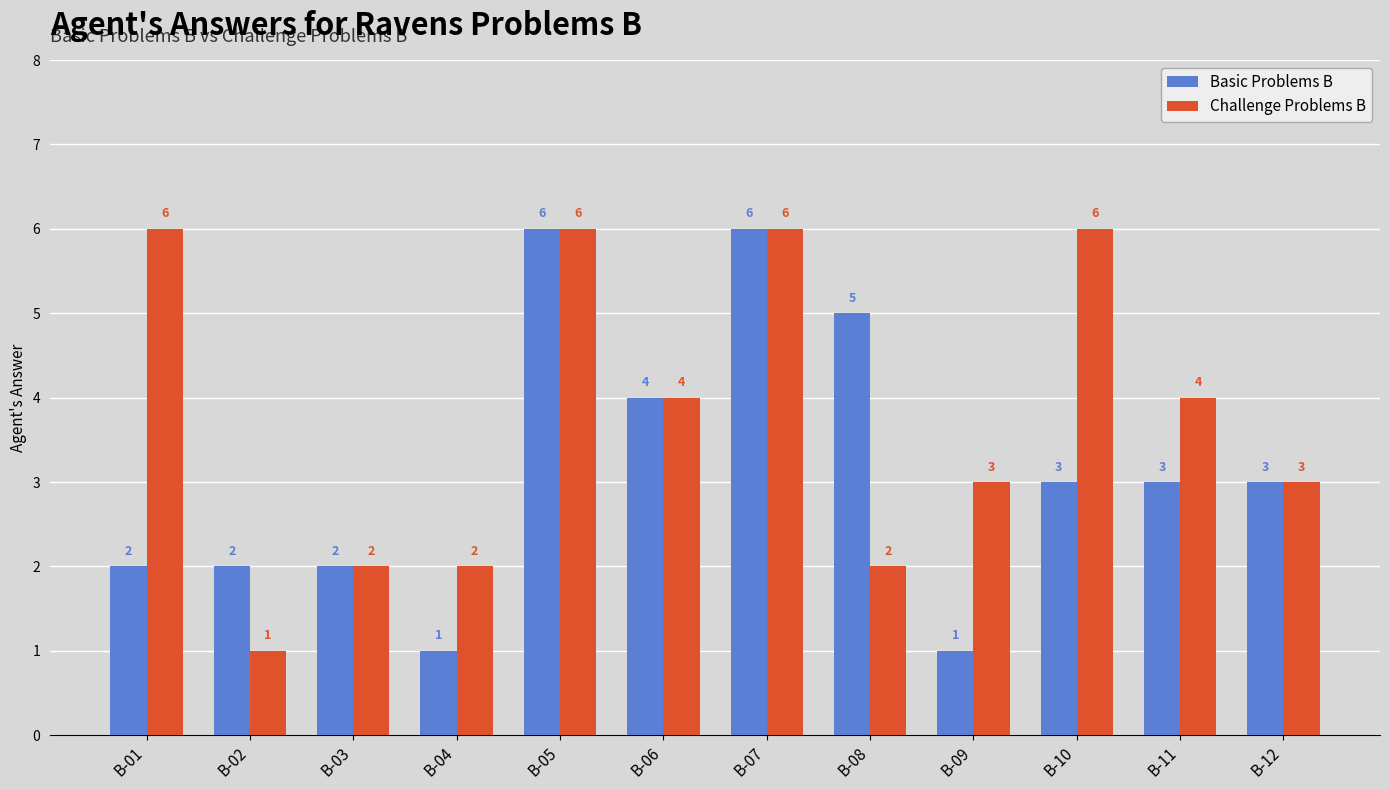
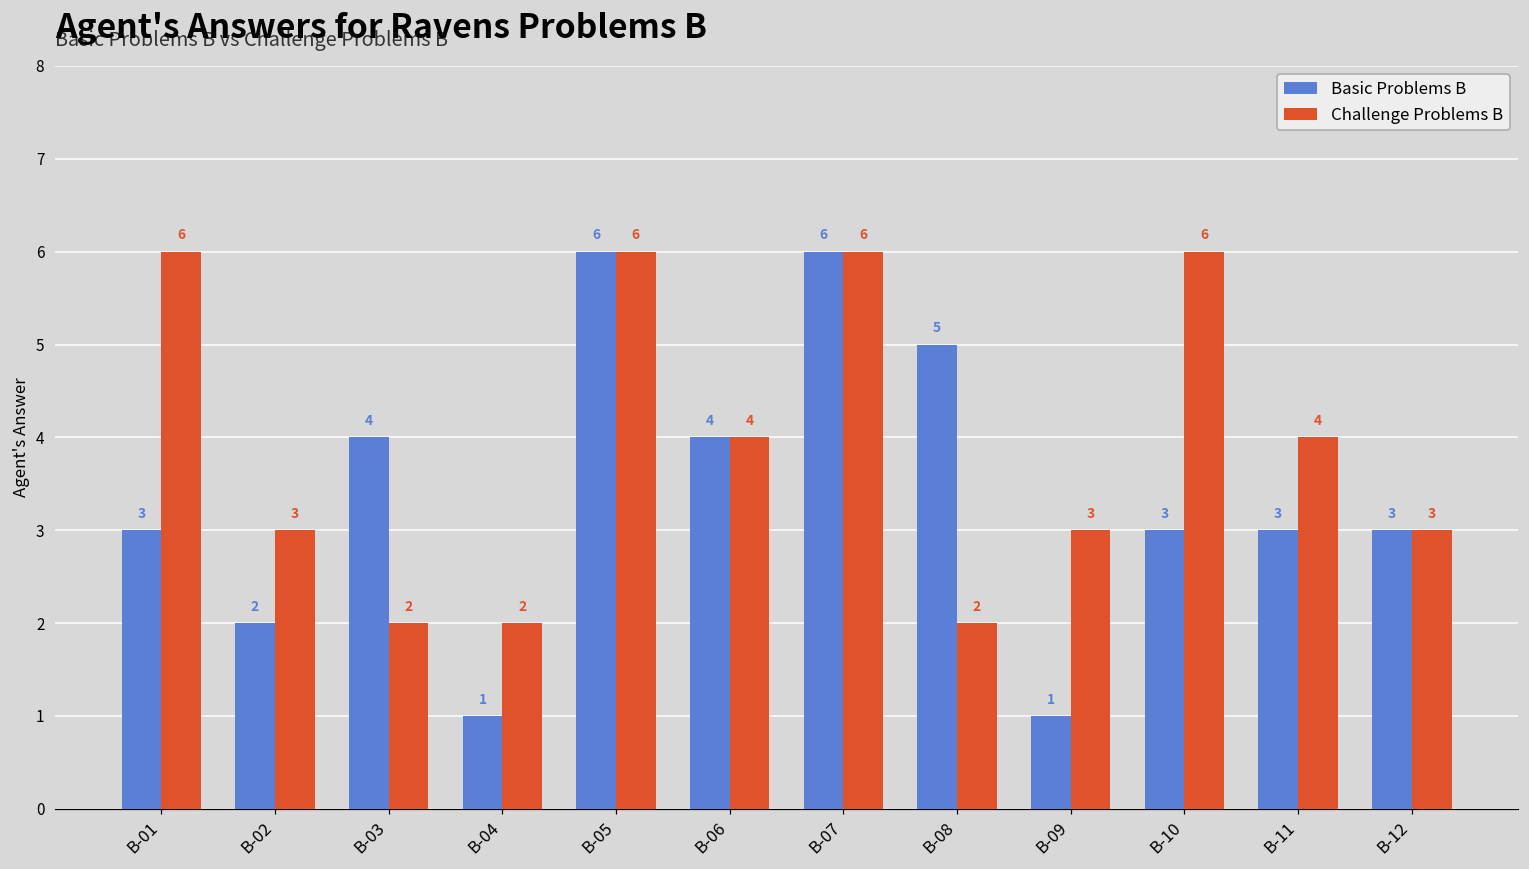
Basic Problems B, B-01: 2 -> 3
Challenge Problems B, B-02: 1 -> 3
Basic Problems B, B-03: 2 -> 4
